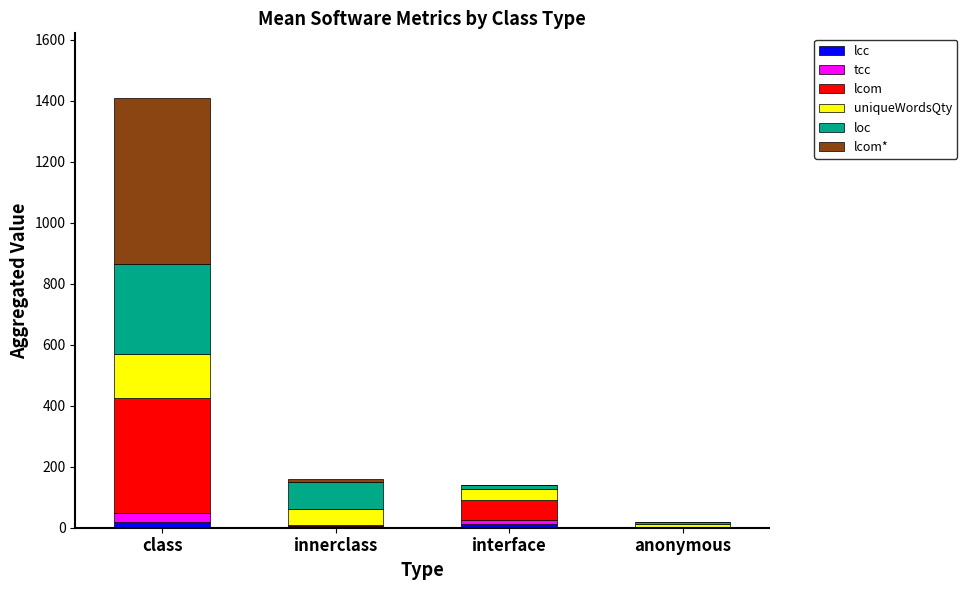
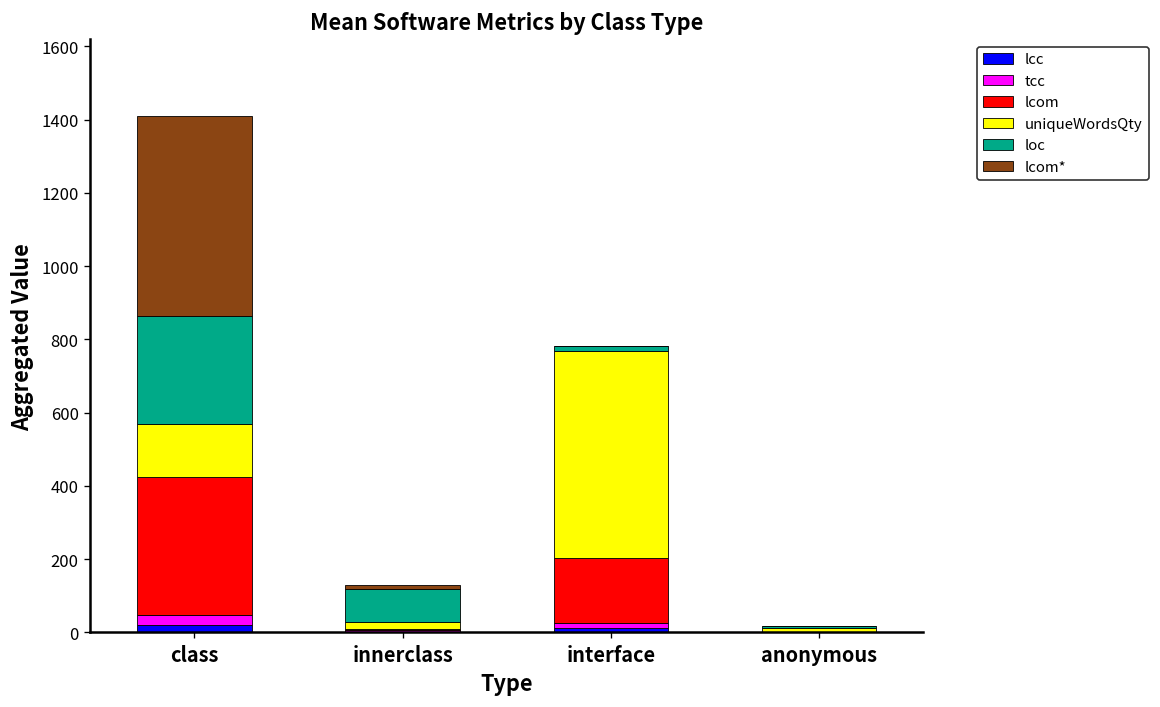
uniqueWordsQty, innerclass: 50 -> 20
lcom, interface: 70 -> 180
uniqueWordsQty, interface: 40 -> 570
